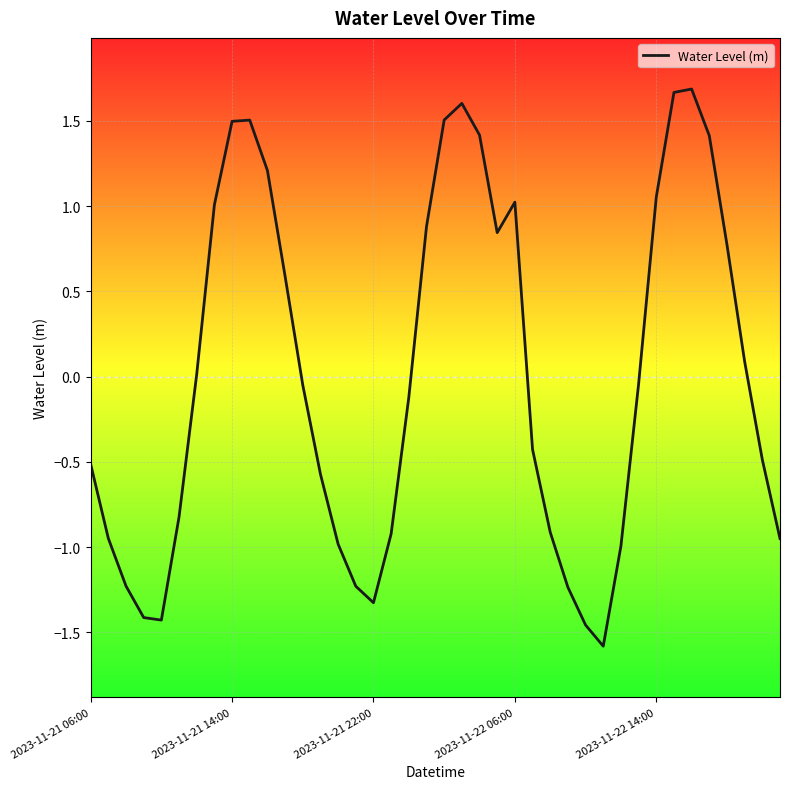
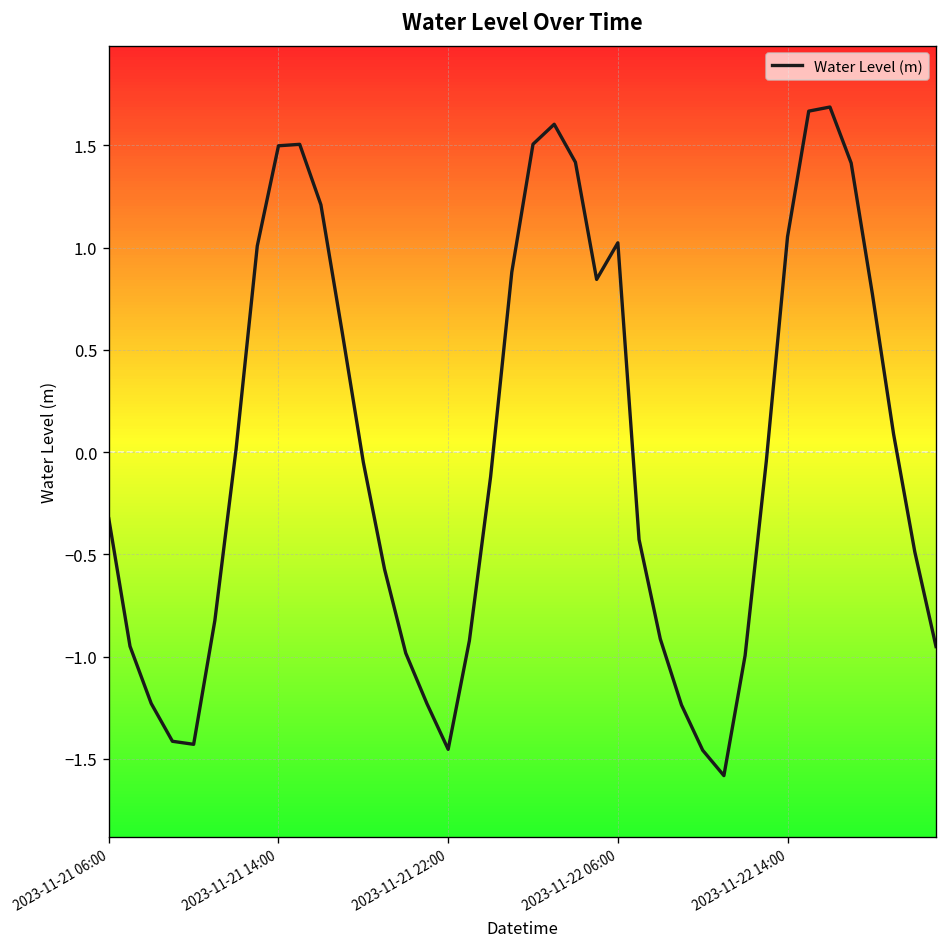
2023-11-21 06:00: -0.51 -> -0.33
2023-11-21 22:00: -1.33 -> -1.45
